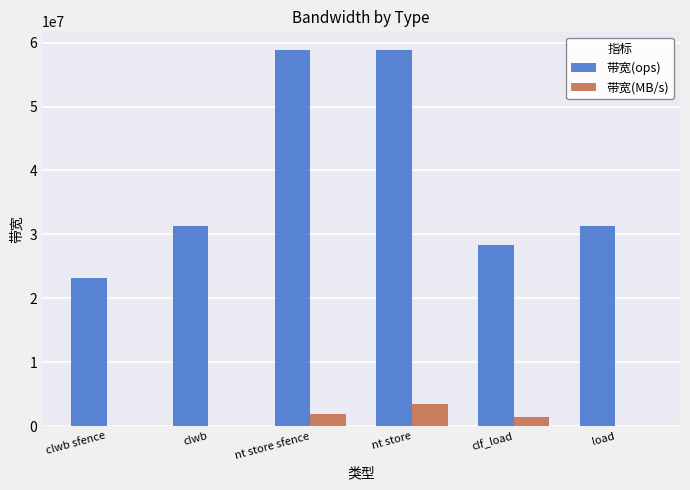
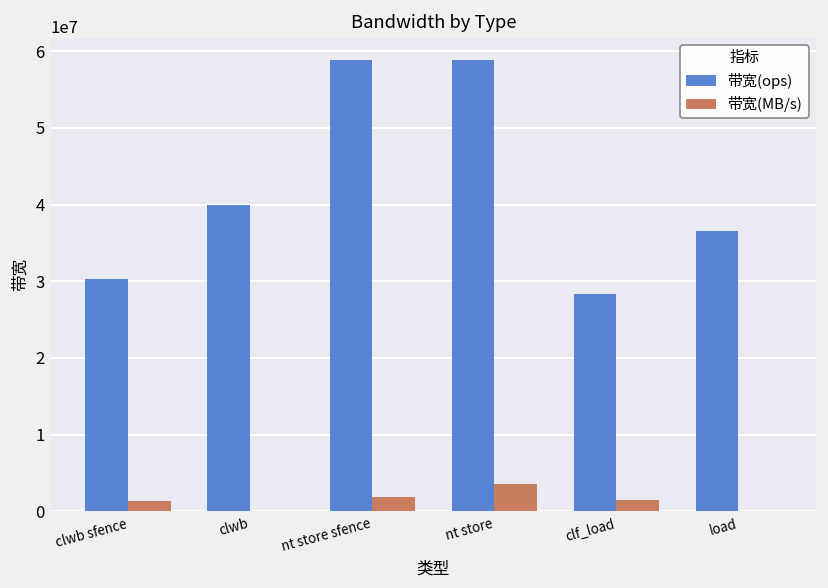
带宽(ops), clwb sfence: 23000000 -> 30000000
带宽(MB/s), clwb sfence: 0 -> 1000000
带宽(ops), clwb: 31000000 -> 40000000
带宽(ops), load: 31000000 -> 37000000
